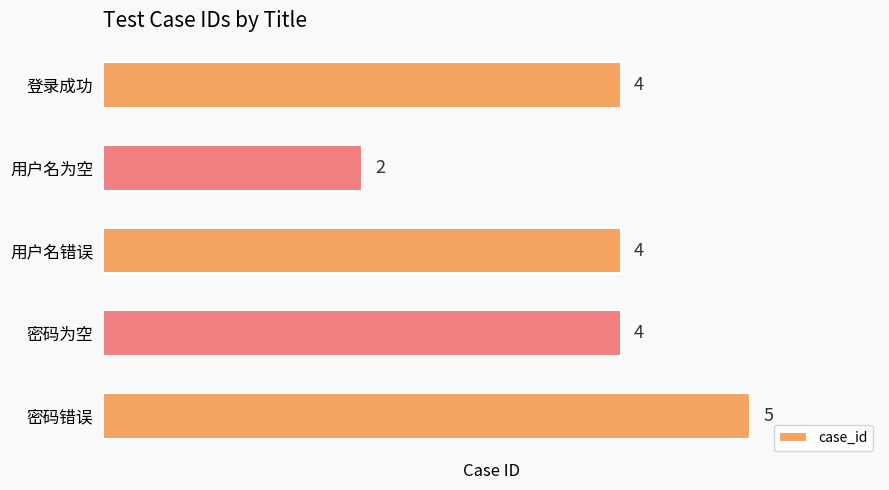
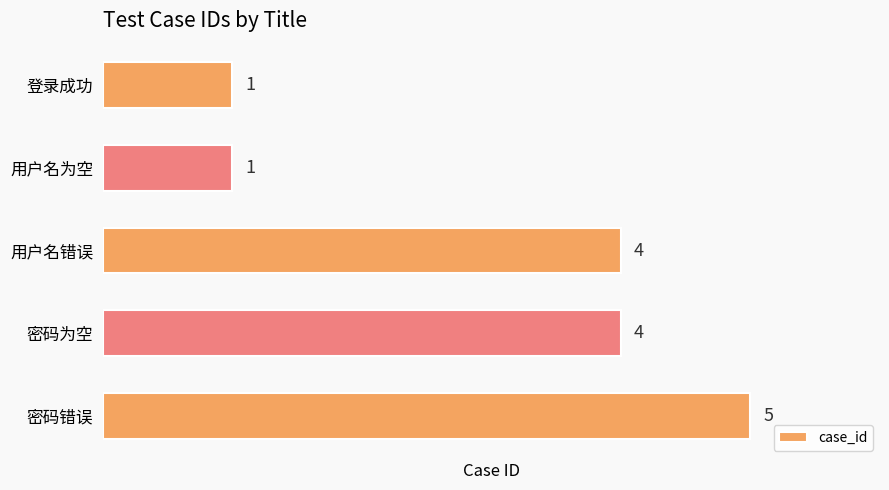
登录成功: 4 -> 1
用户名为空: 2 -> 1
